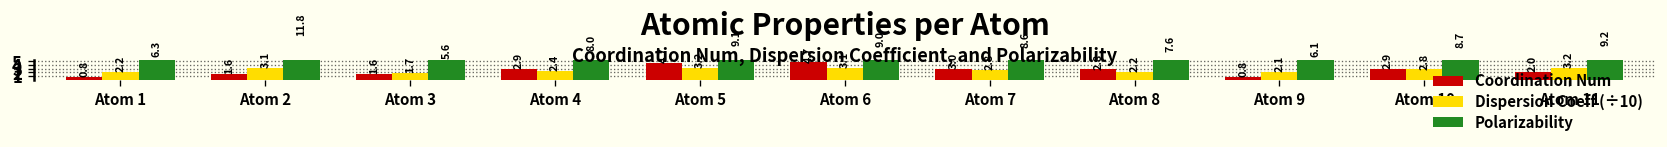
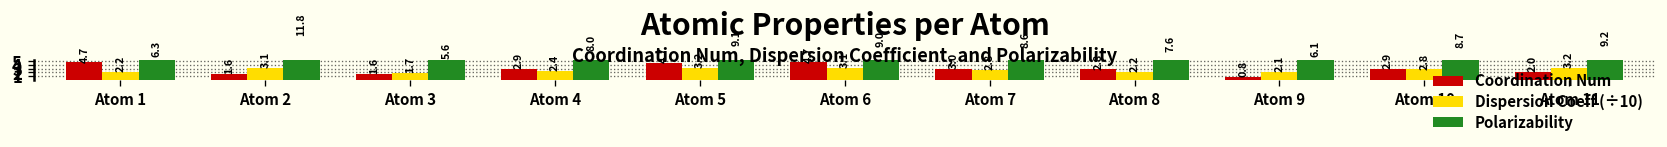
Coordination Num, Atom 1: 0.8 -> 4.7
